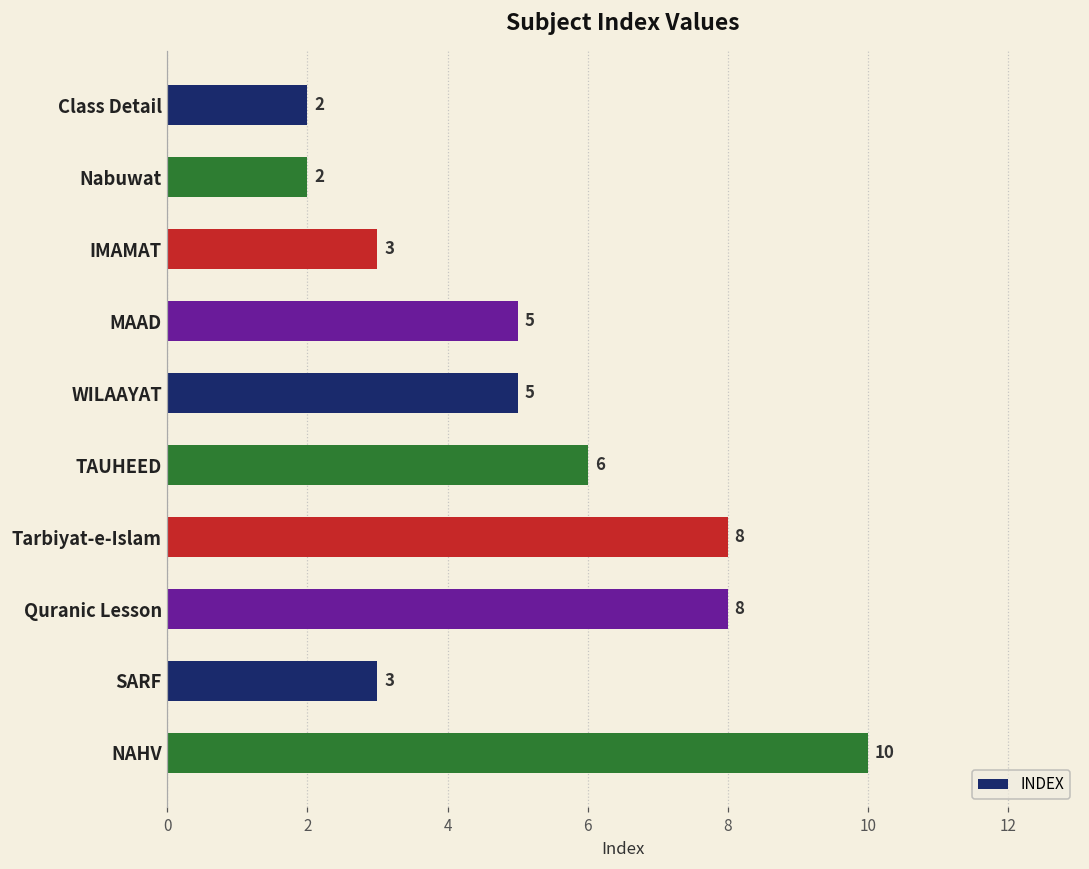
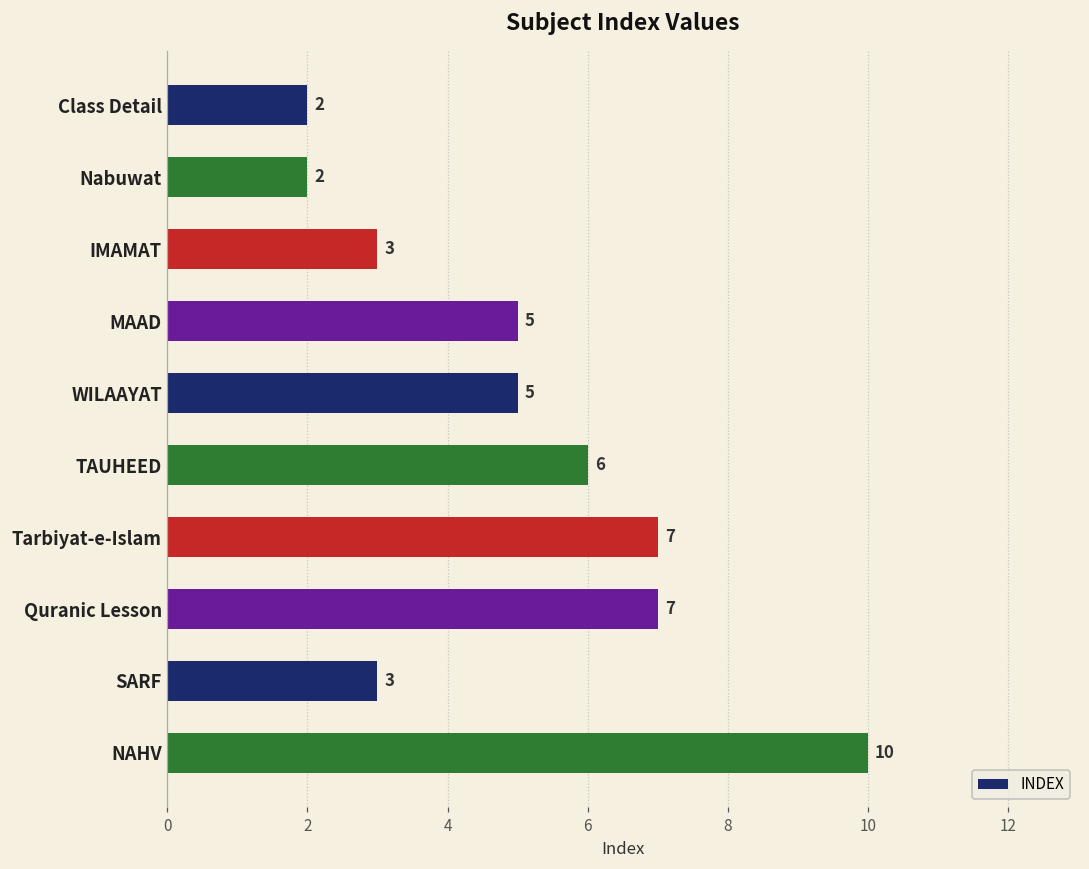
Tarbiyat-e-Islam: 8 -> 7
Quranic Lesson: 8 -> 7
